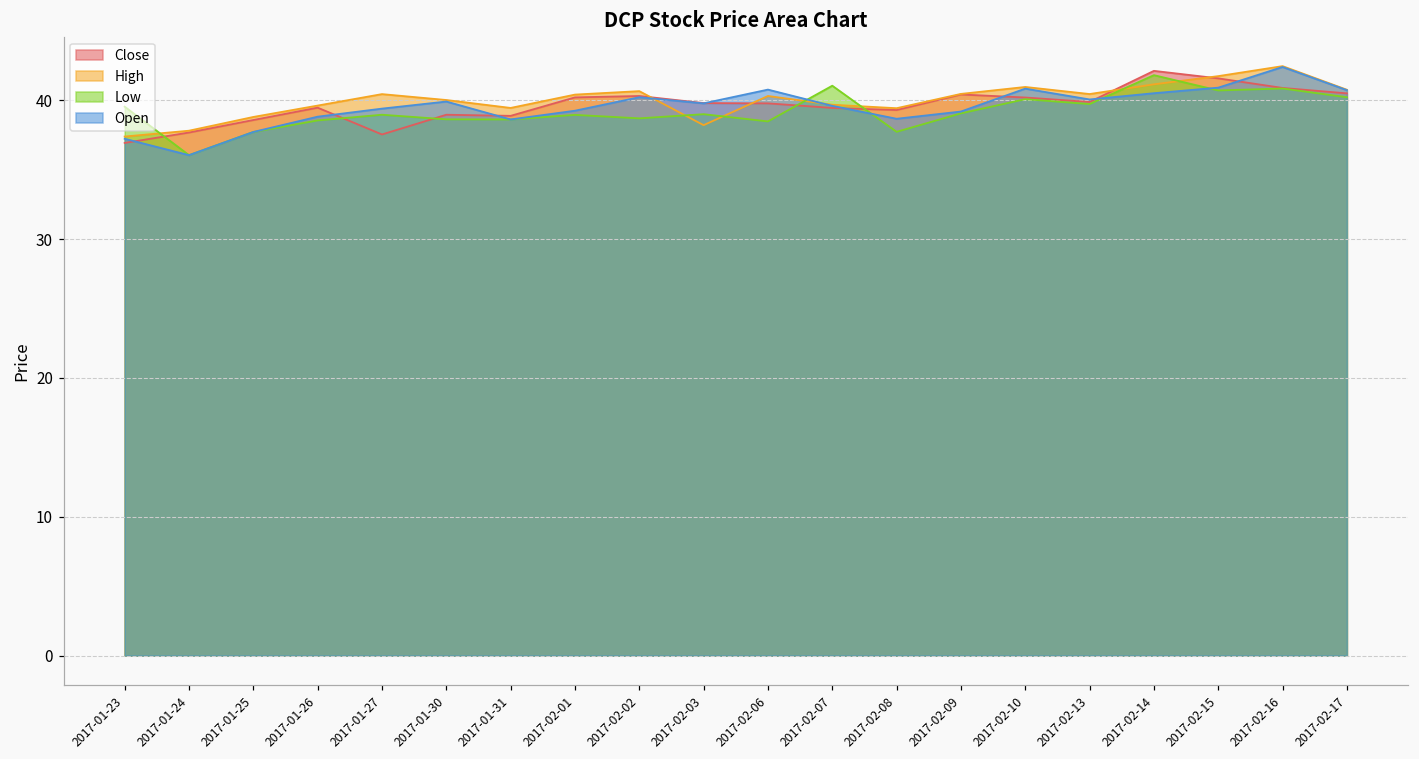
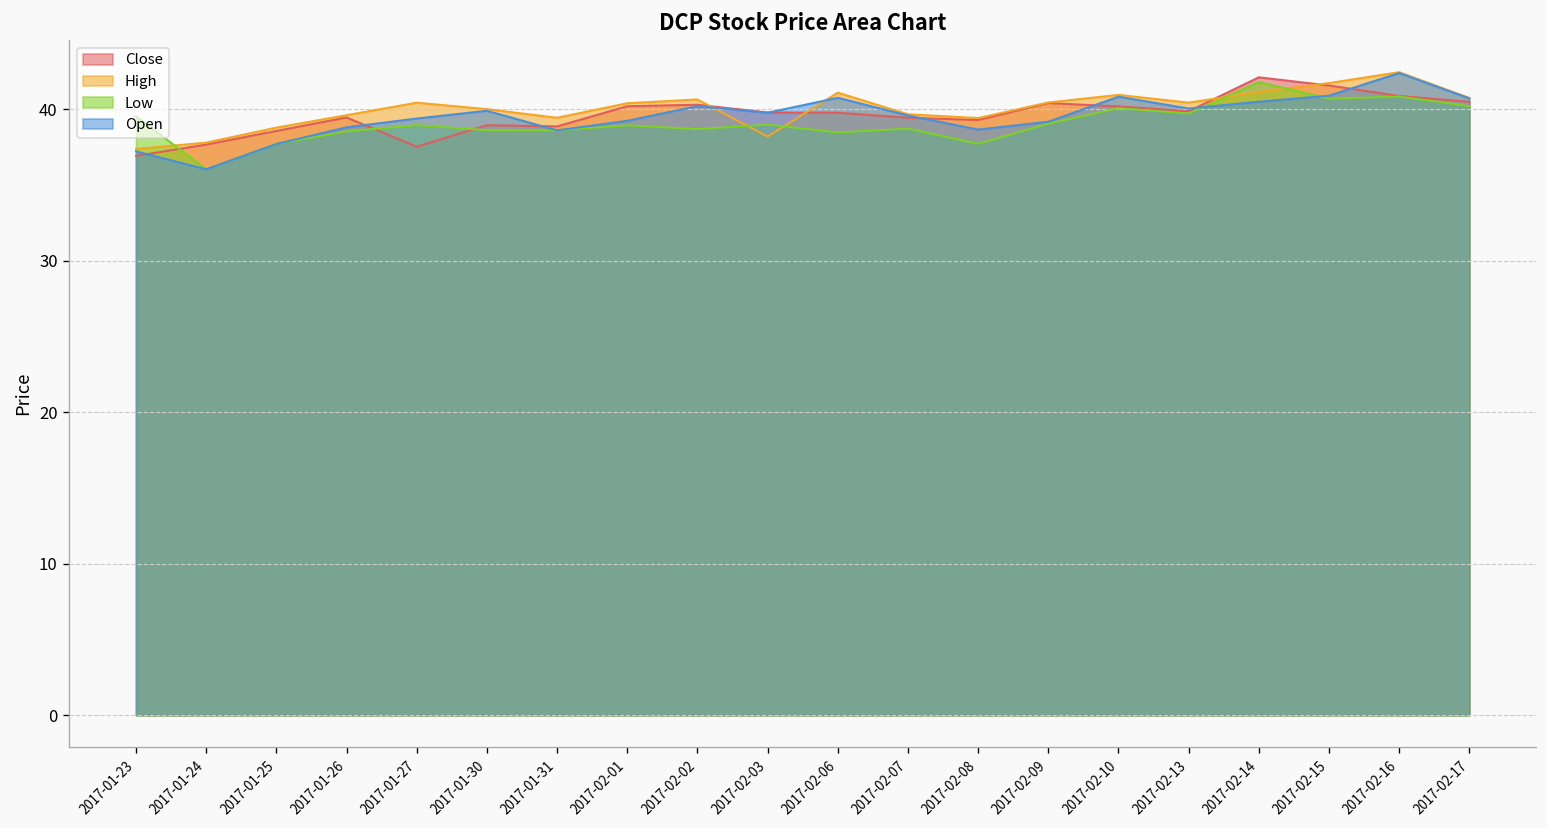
High, 2017-02-06: 40.3 -> 41.1
Low, 2017-02-07: 41.0 -> 38.7
